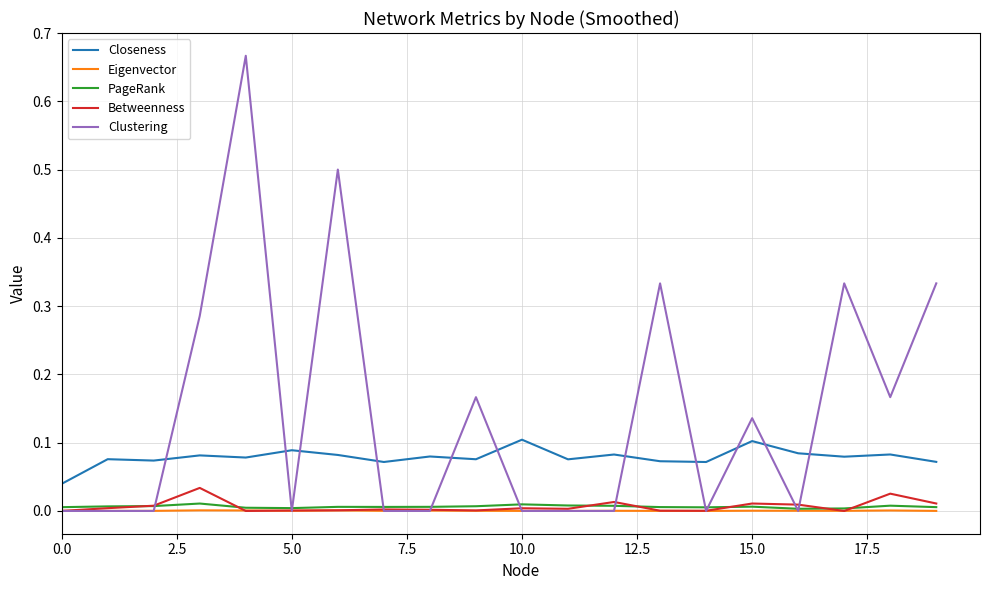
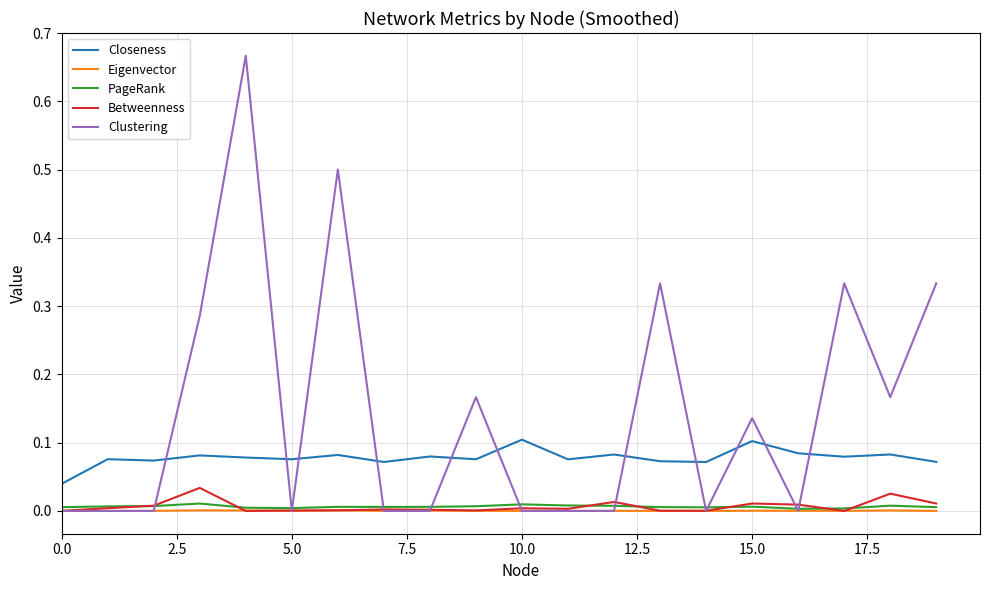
Closeness, 5.0: 0.09 -> 0.08
